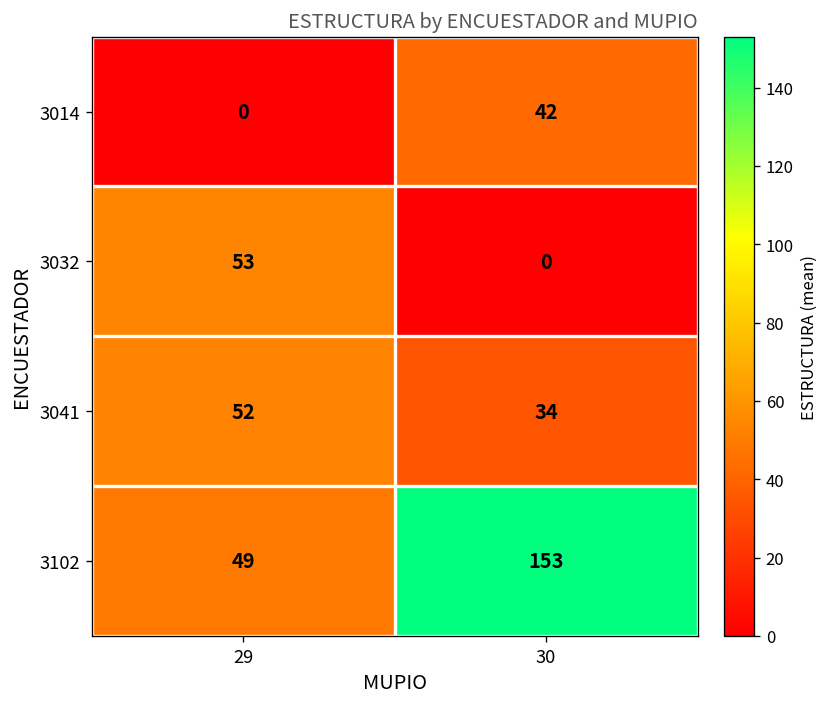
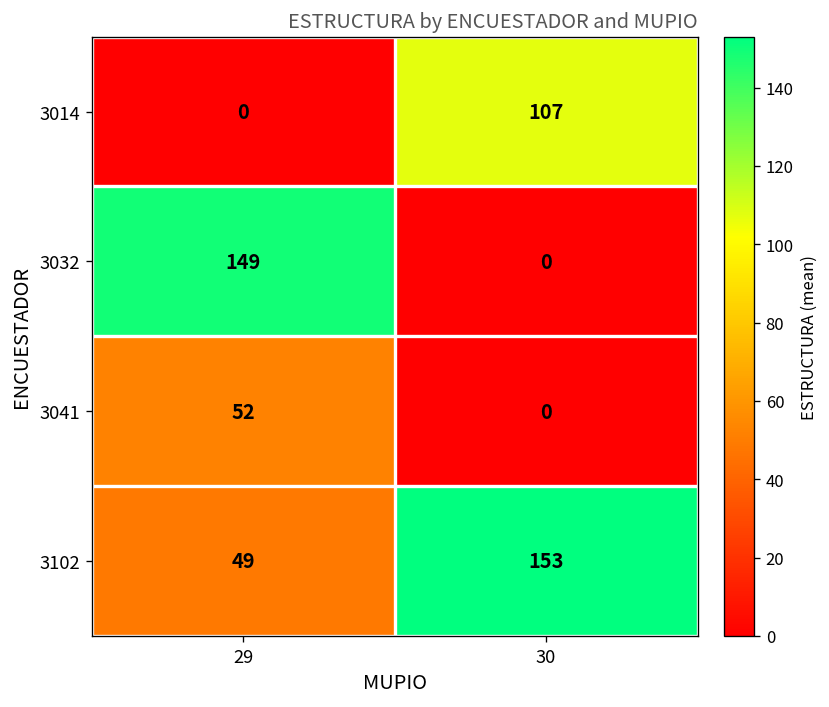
3014, 30: 42 -> 107
3032, 29: 53 -> 149
3041, 30: 34 -> 0
